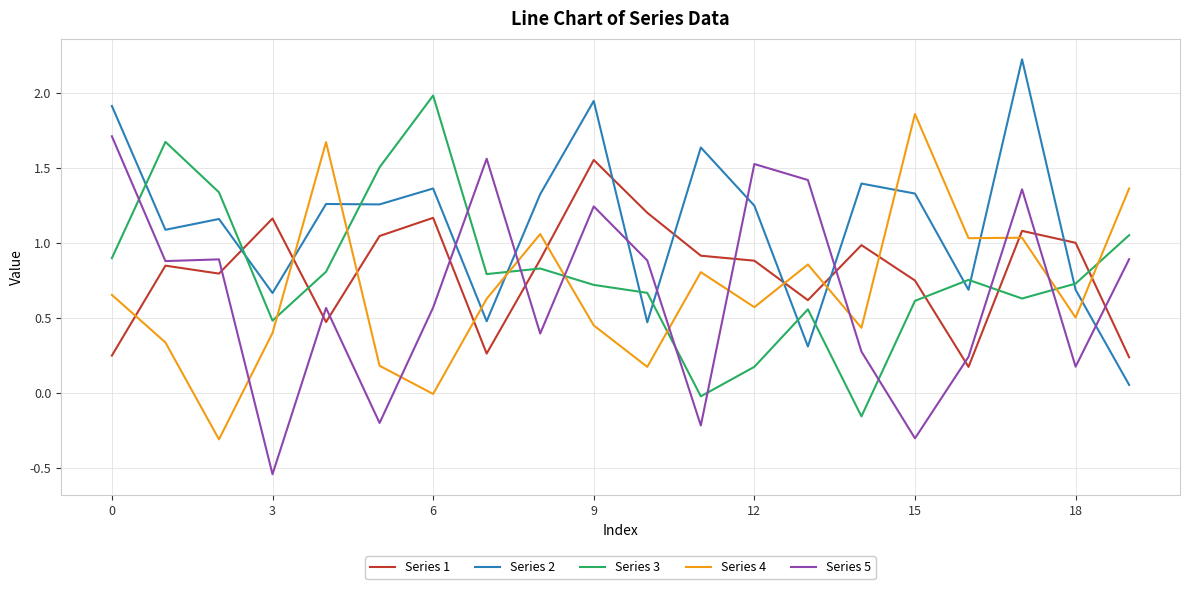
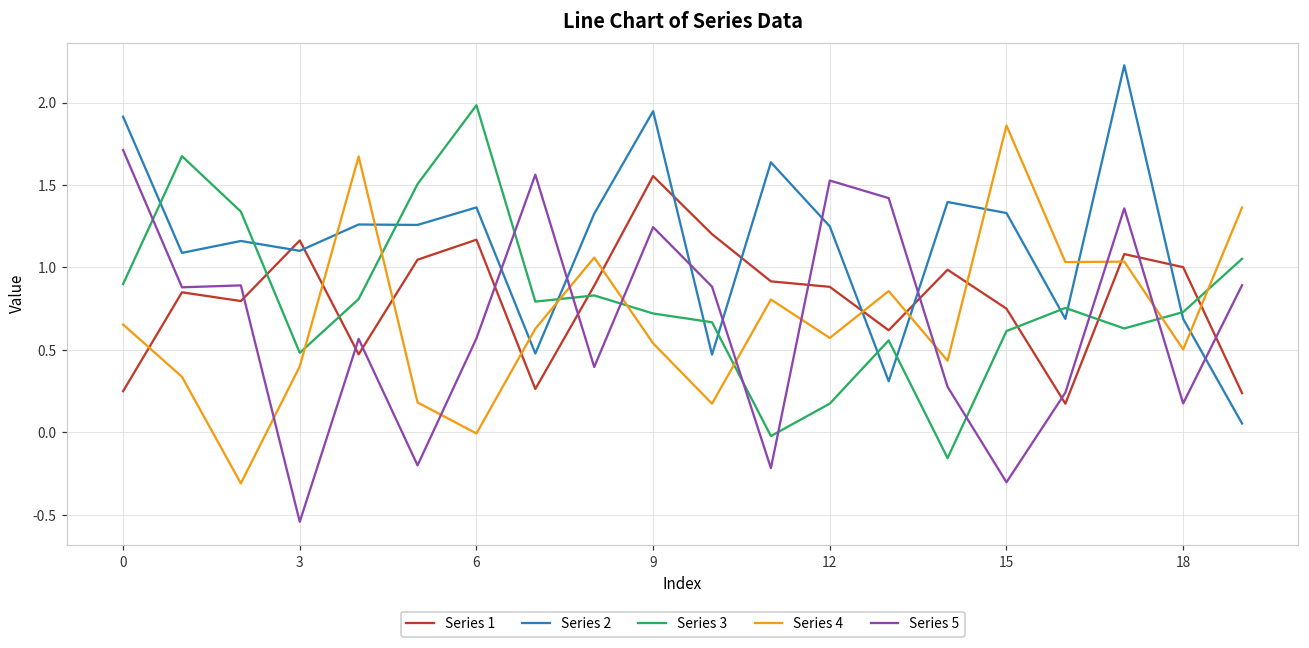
Series 2, 3: 0.67 -> 1.10
Series 4, 9: 0.45 -> 0.54
